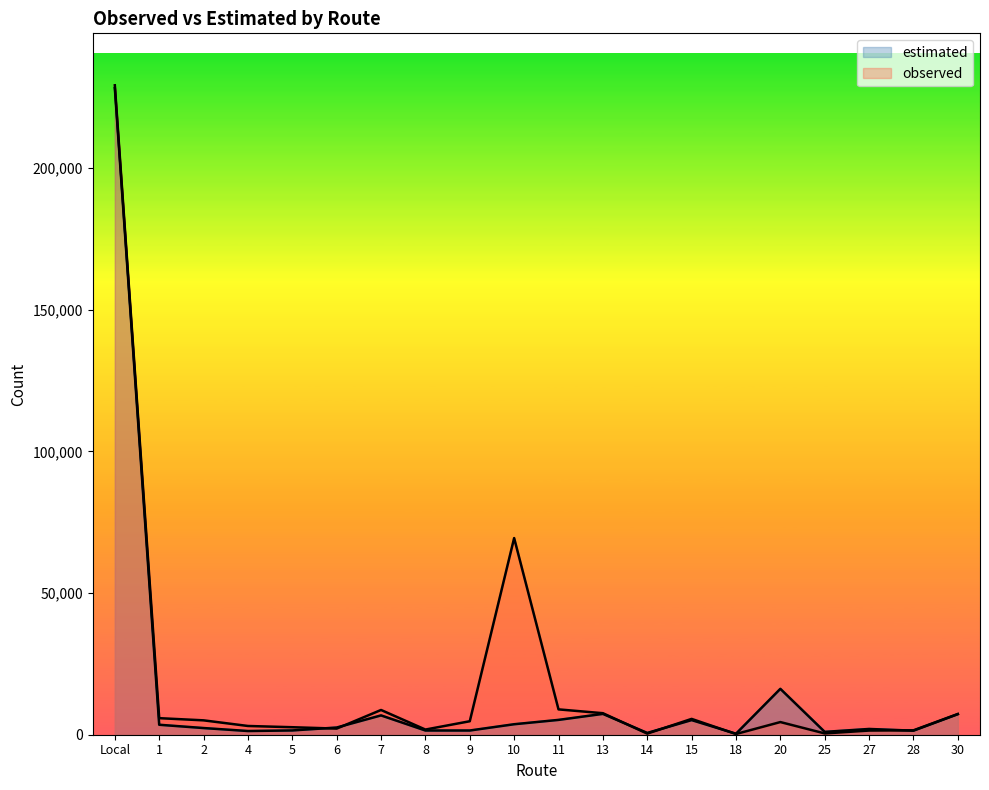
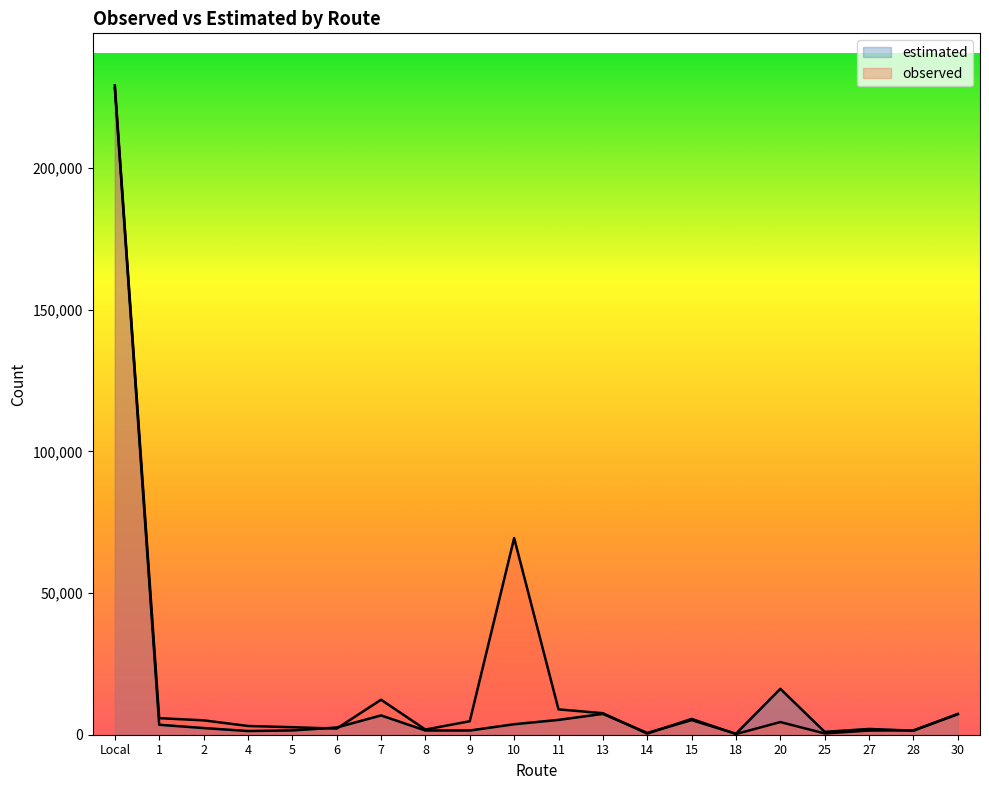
observed, 7: 9,000 -> 12,000
